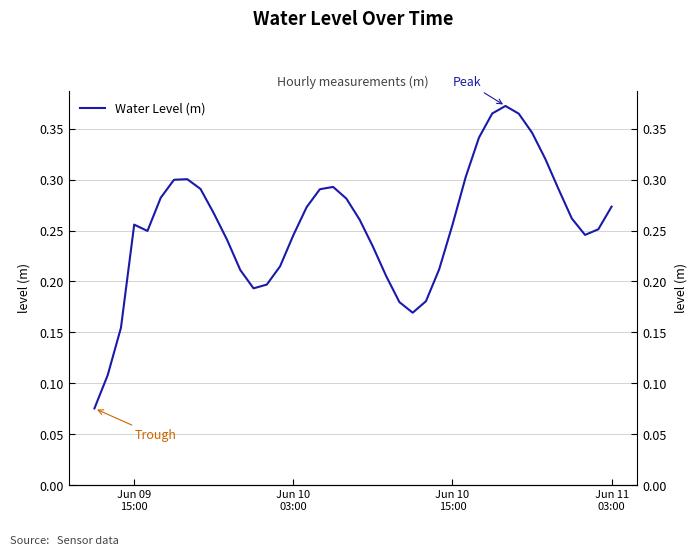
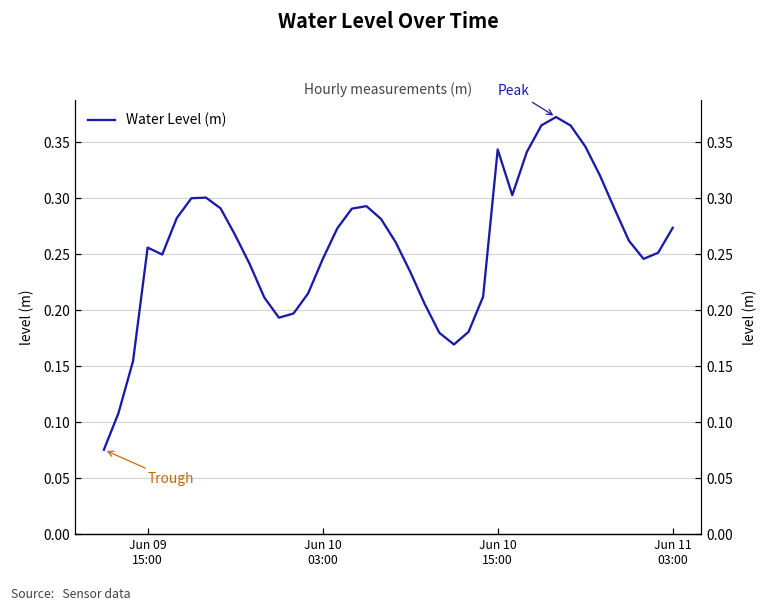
Jun 10 15:00: 0.256 -> 0.343
